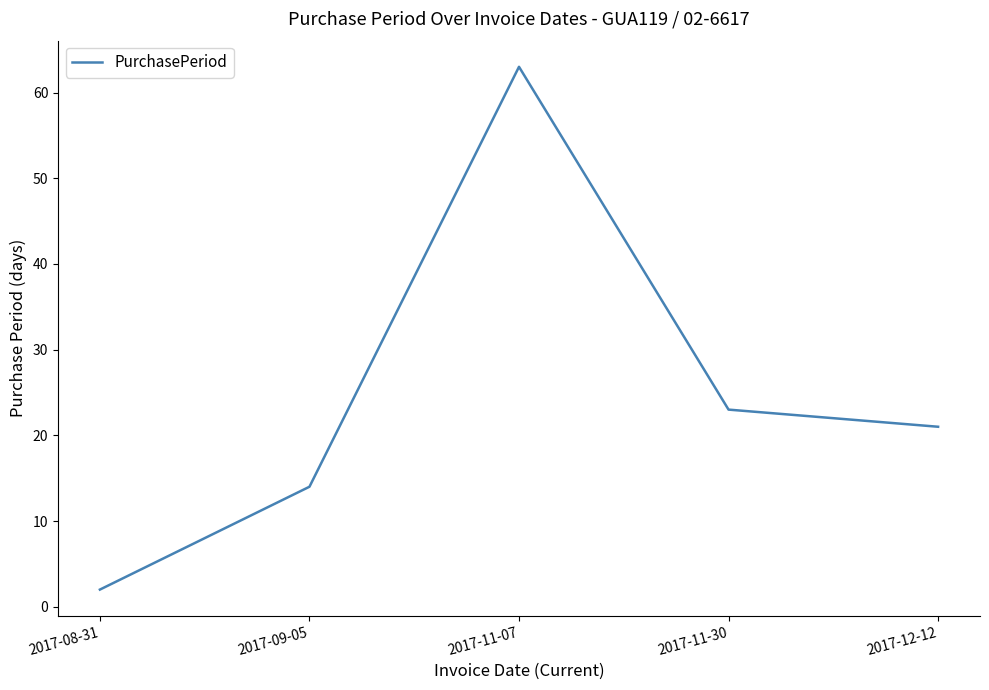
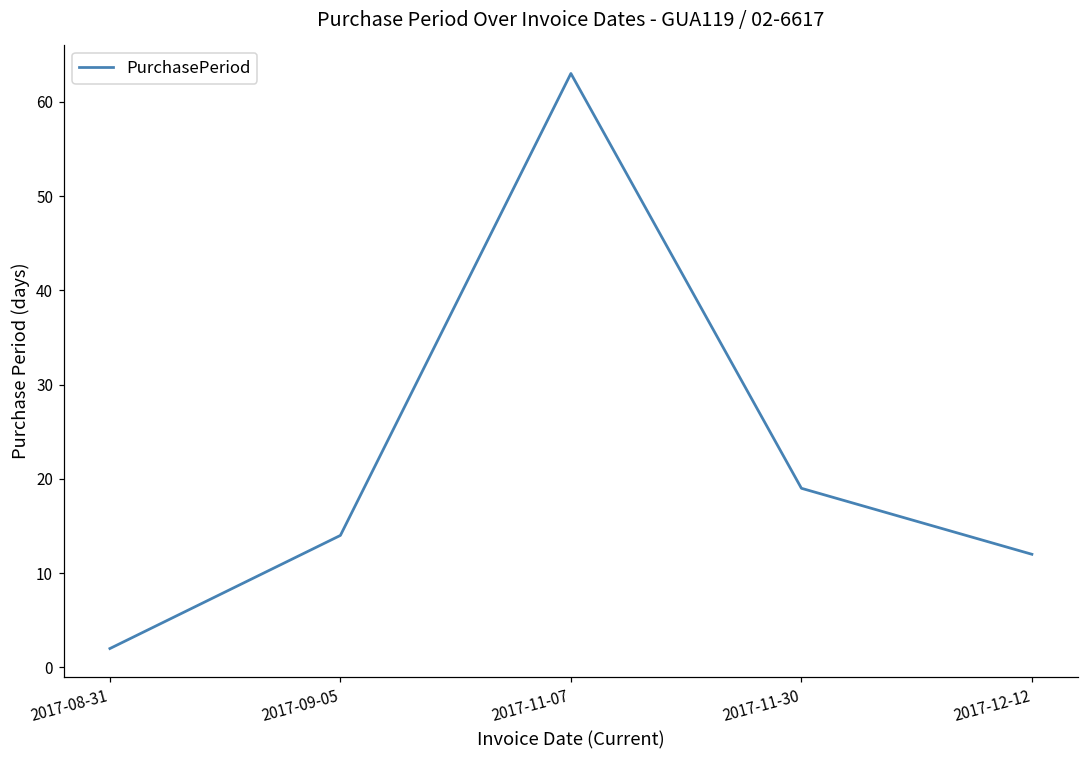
2017-11-30: 23 -> 19
2017-12-12: 21 -> 12
